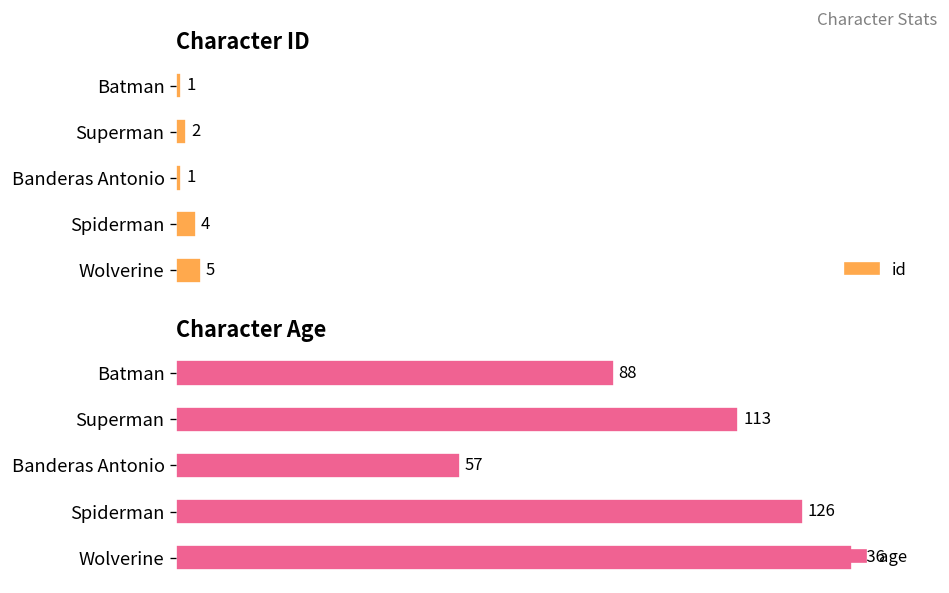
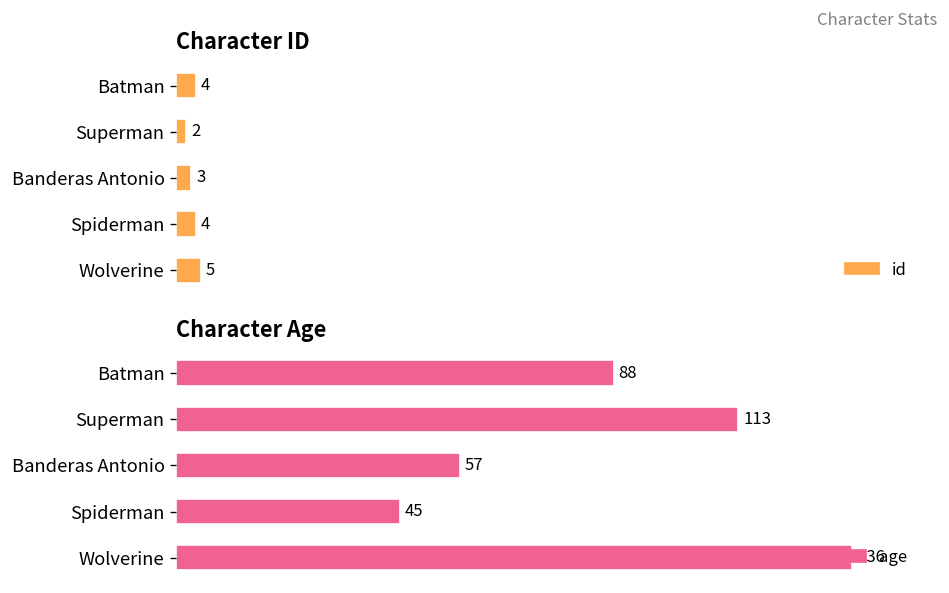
Character ID, Batman: 1 -> 4
Character ID, Banderas Antonio: 1 -> 3
Character Age, Spiderman: 126 -> 45
